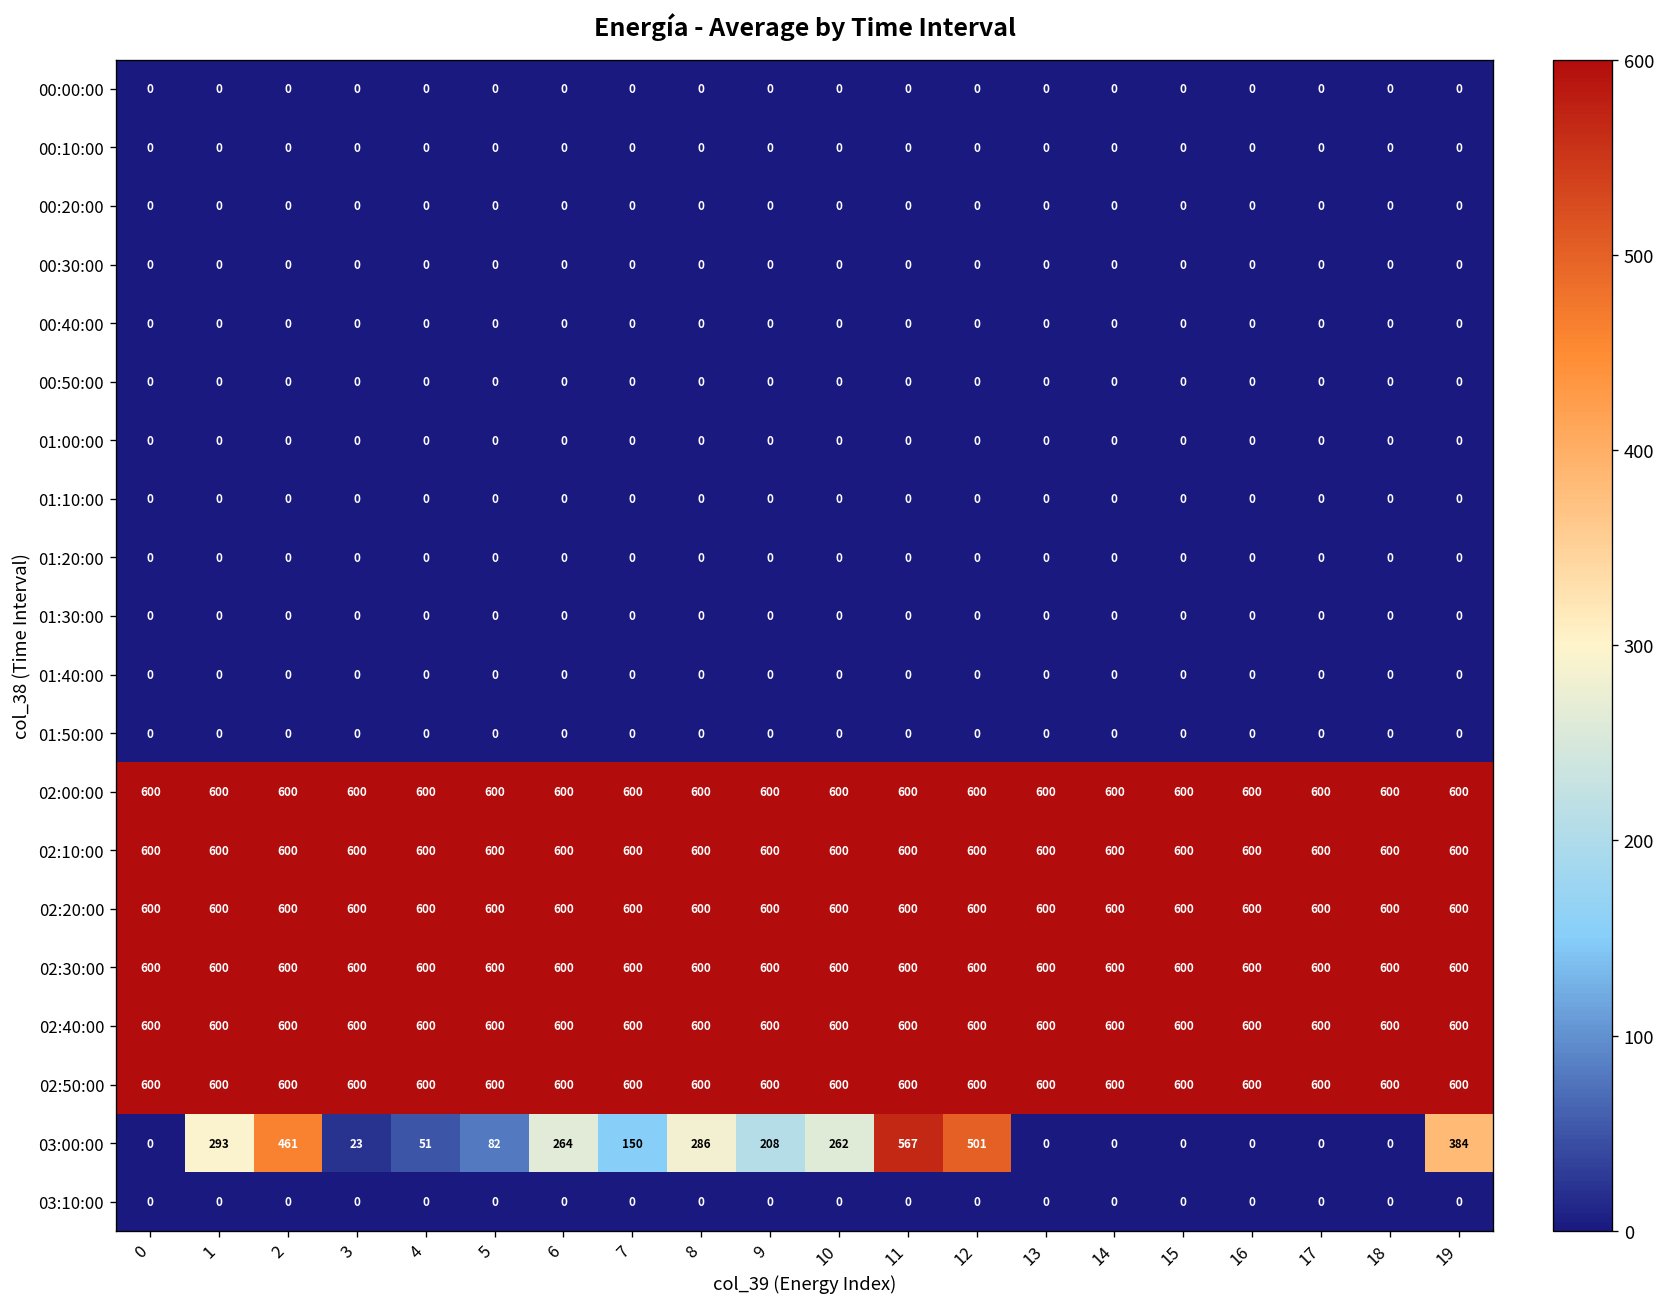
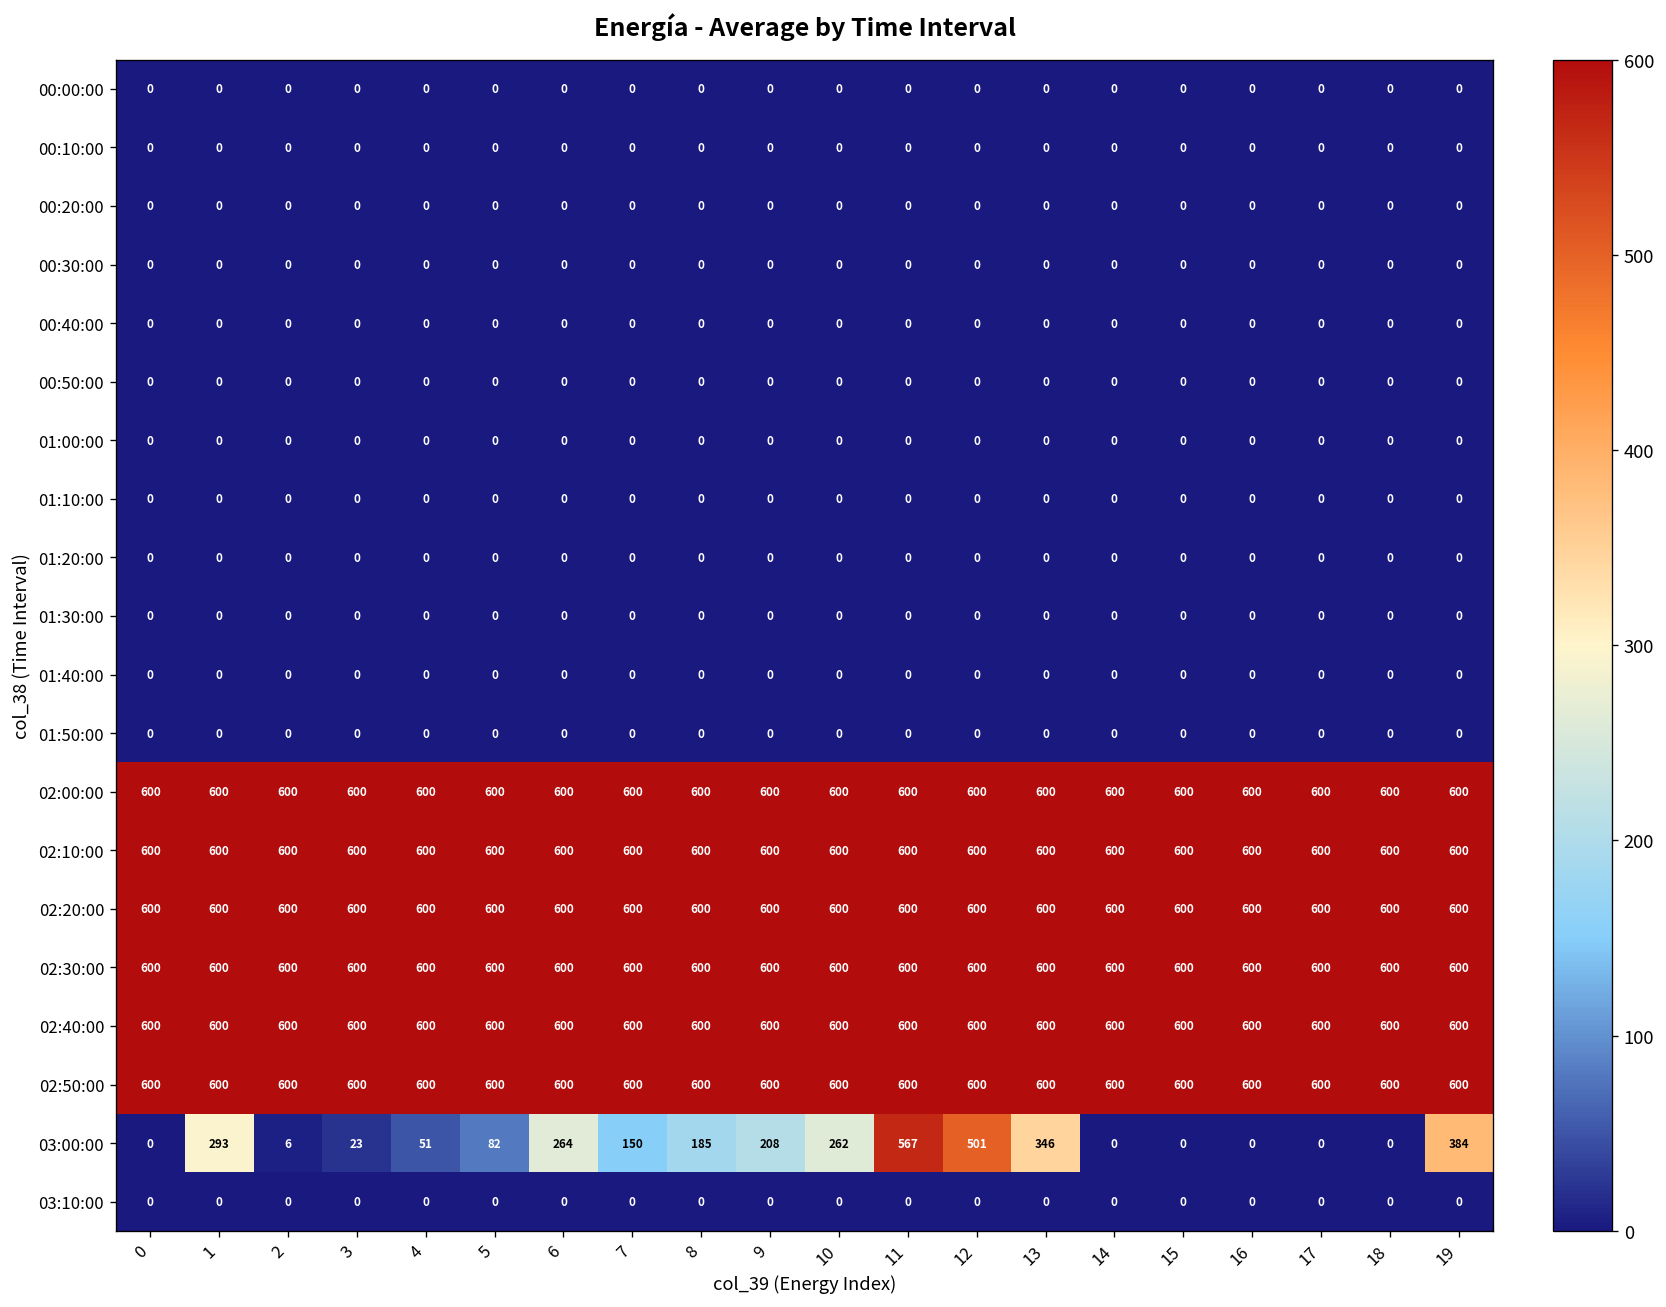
03:00:00, 2: 461 -> 6
03:00:00, 8: 286 -> 185
03:00:00, 13: 0 -> 346
